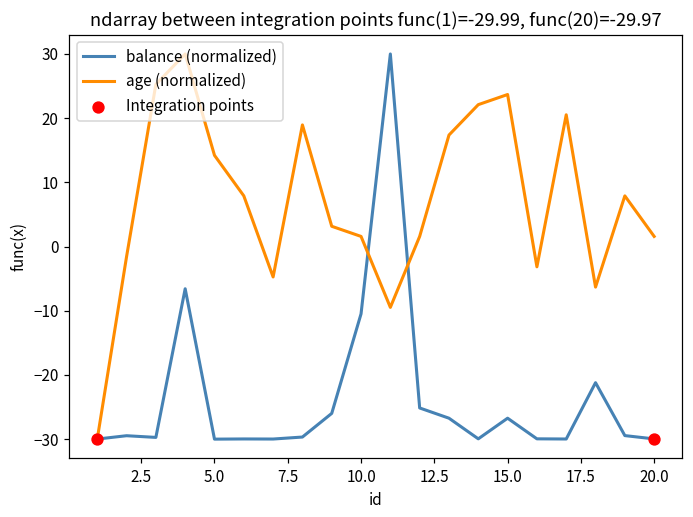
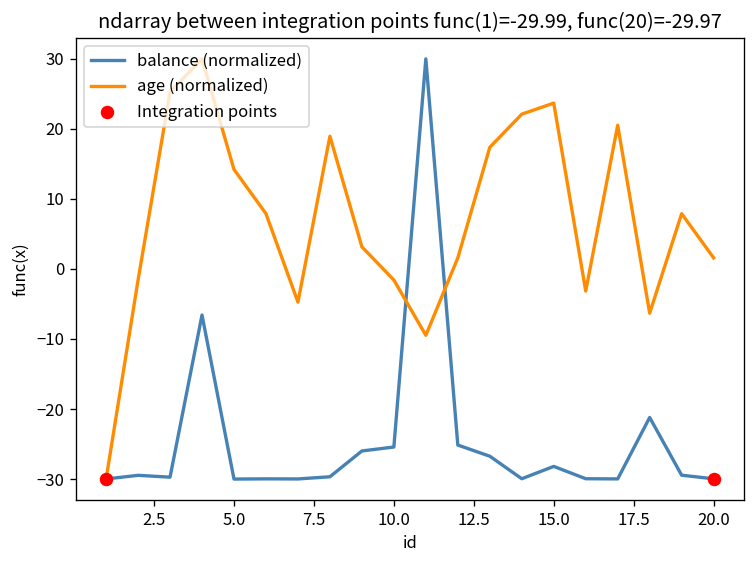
balance (normalized), 10.0: -10 -> -25
age (normalized), 10.0: 2 -> -2
balance (normalized), 15.0: -27 -> -28
